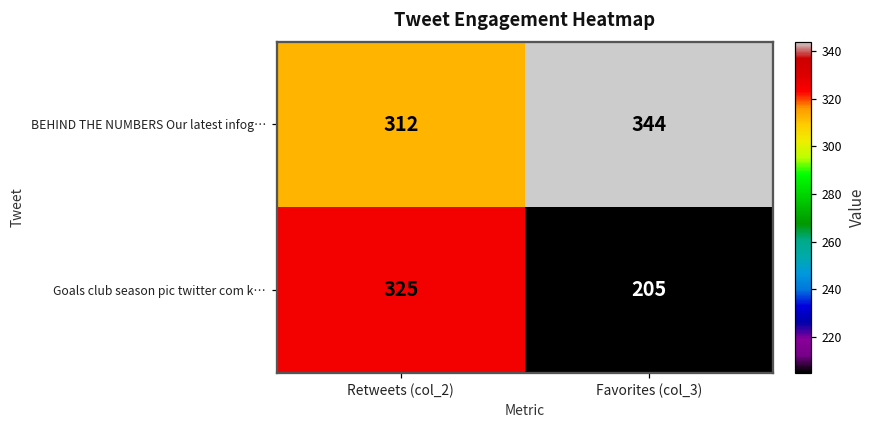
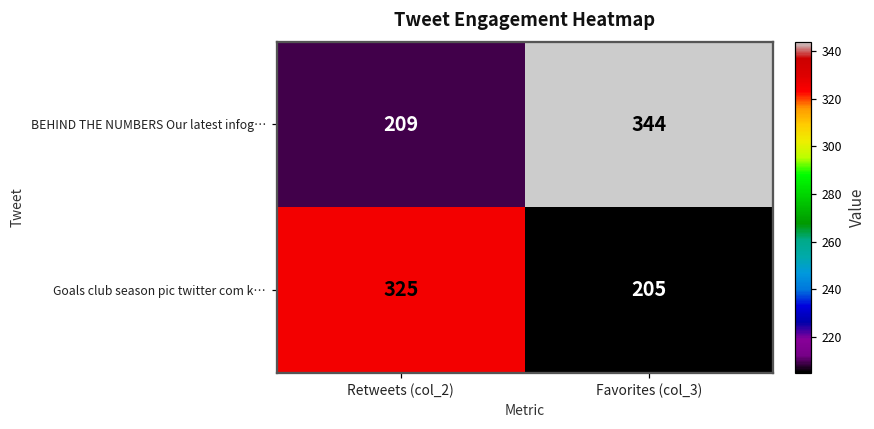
BEHIND THE NUMBERS Our latest infog…, Retweets (col_2): 312 -> 209
